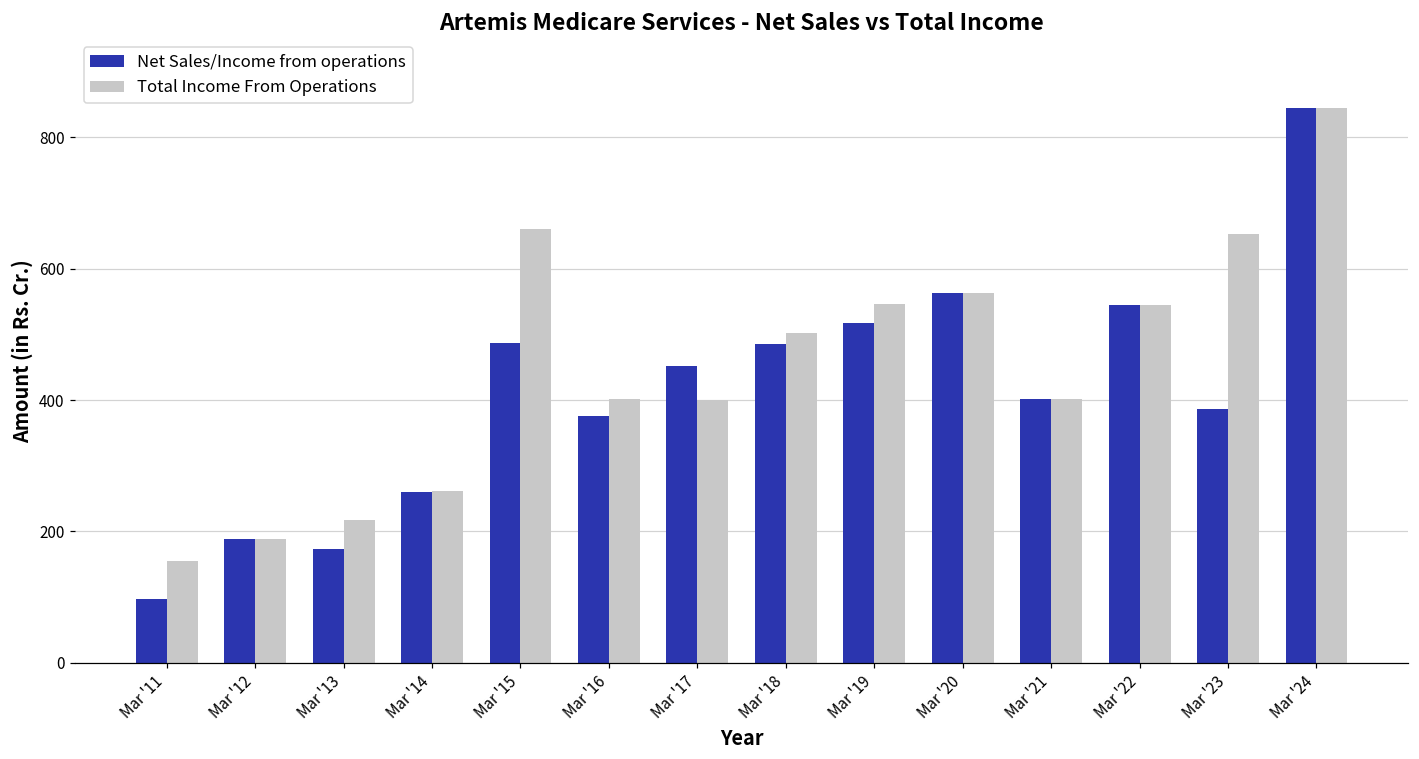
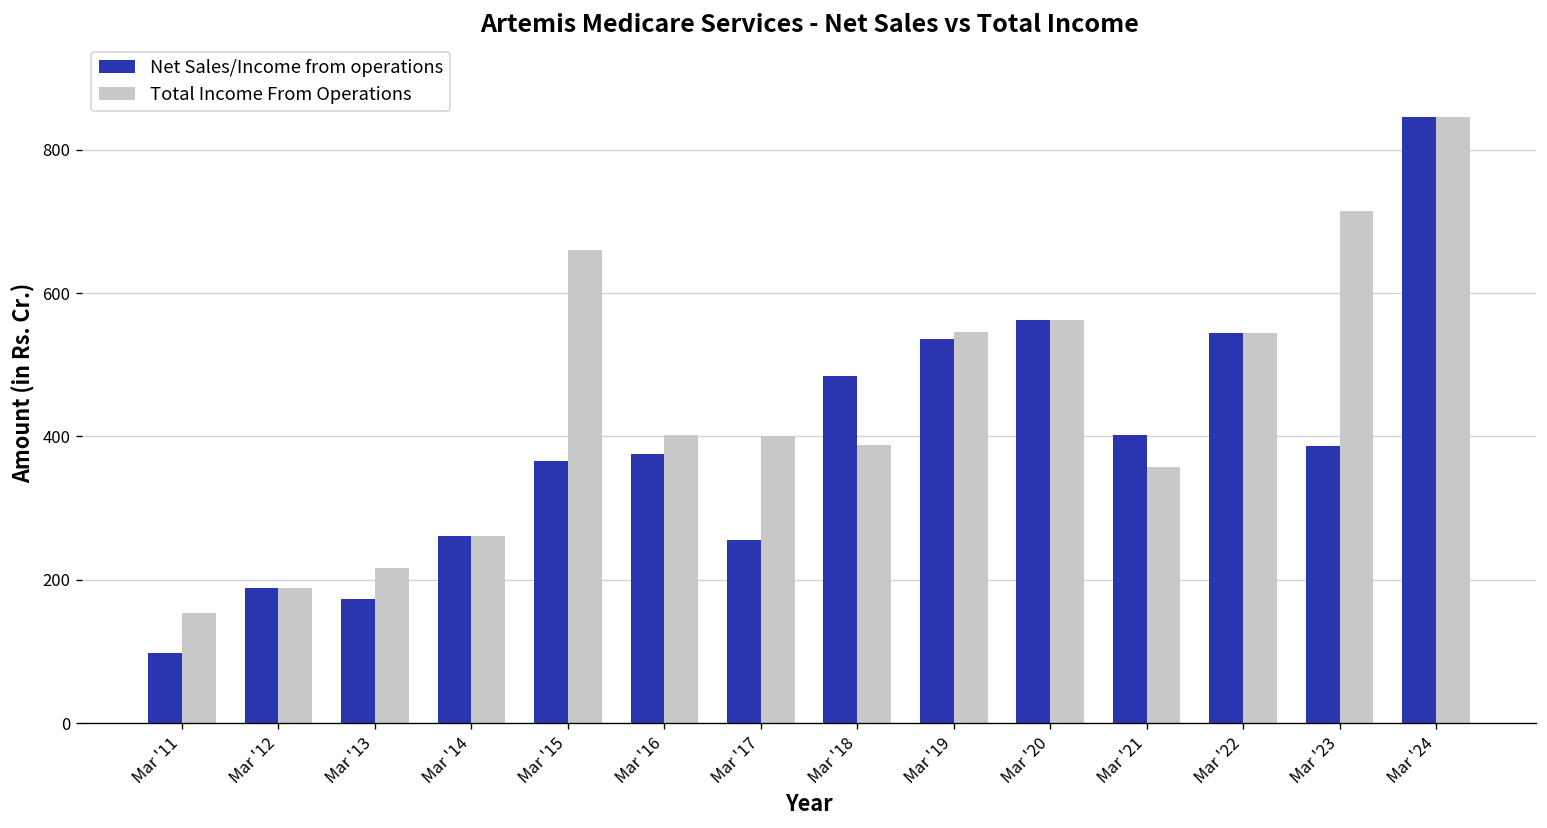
Net Sales/Income from operations, Mar '15: 490 -> 370
Net Sales/Income from operations, Mar '17: 450 -> 260
Total Income From Operations, Mar '18: 500 -> 390
Net Sales/Income from operations, Mar '19: 520 -> 540
Total Income From Operations, Mar '21: 400 -> 360
Total Income From Operations, Mar '23: 650 -> 710
